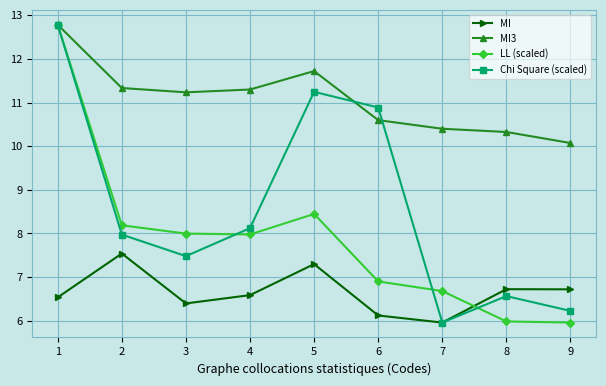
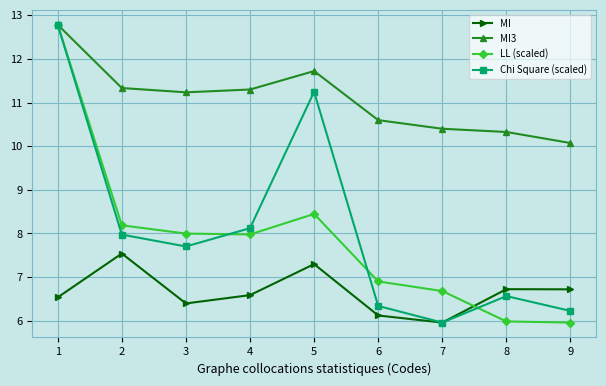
Chi Square (scaled), 3: 7.5 -> 7.7
Chi Square (scaled), 6: 10.9 -> 6.3
